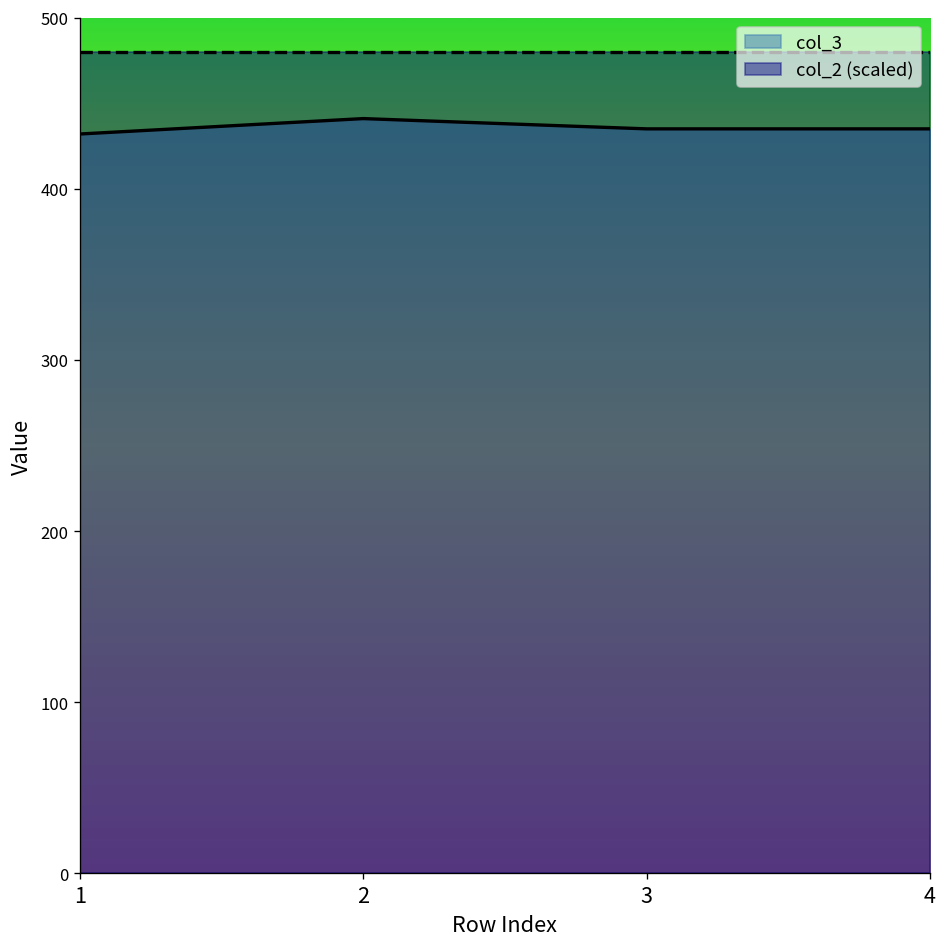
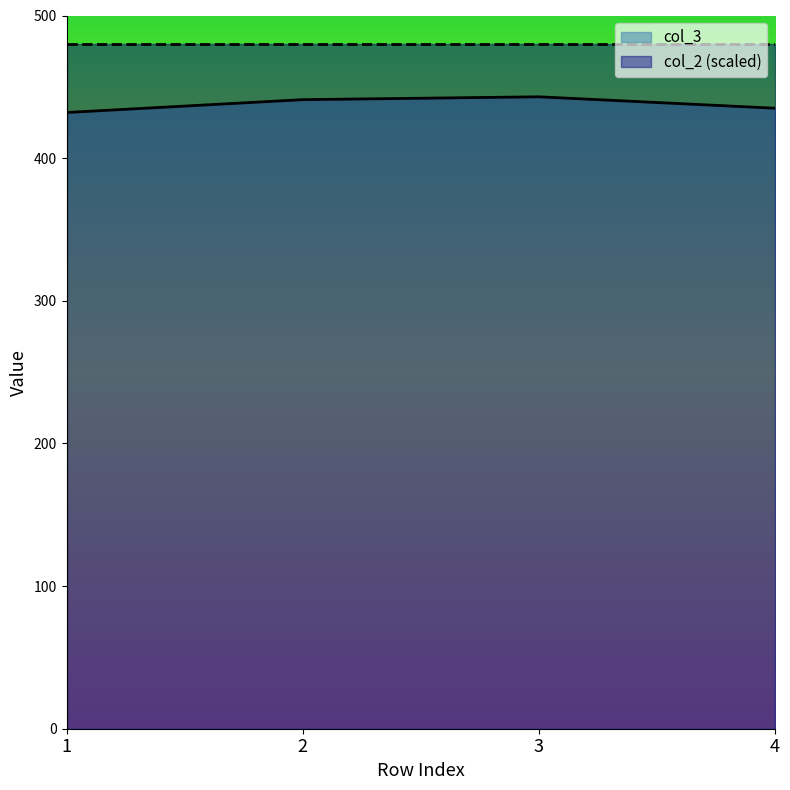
col_3, 3: 435 -> 443
